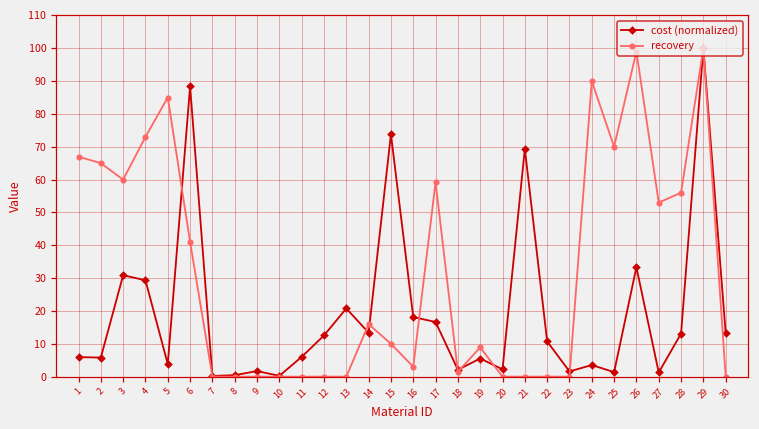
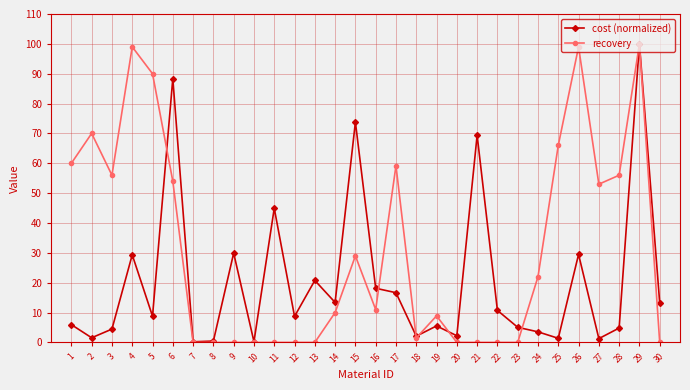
recovery, 1: 67 -> 60
cost (normalized), 2: 6 -> 2
recovery, 2: 65 -> 70
cost (normalized), 3: 31 -> 4
recovery, 3: 60 -> 56
recovery, 4: 73 -> 99
cost (normalized), 5: 4 -> 9
recovery, 5: 85 -> 90
recovery, 6: 41 -> 54
cost (normalized), 9: 2 -> 30
cost (normalized), 11: 6 -> 45
cost (normalized), 12: 13 -> 9
recovery, 14: 16 -> 10
recovery, 15: 10 -> 29
recovery, 16: 3 -> 11
cost (normalized), 23: 2 -> 5
recovery, 24: 90 -> 22
recovery, 25: 70 -> 66
cost (normalized), 26: 33 -> 29
cost (normalized), 28: 13 -> 5
